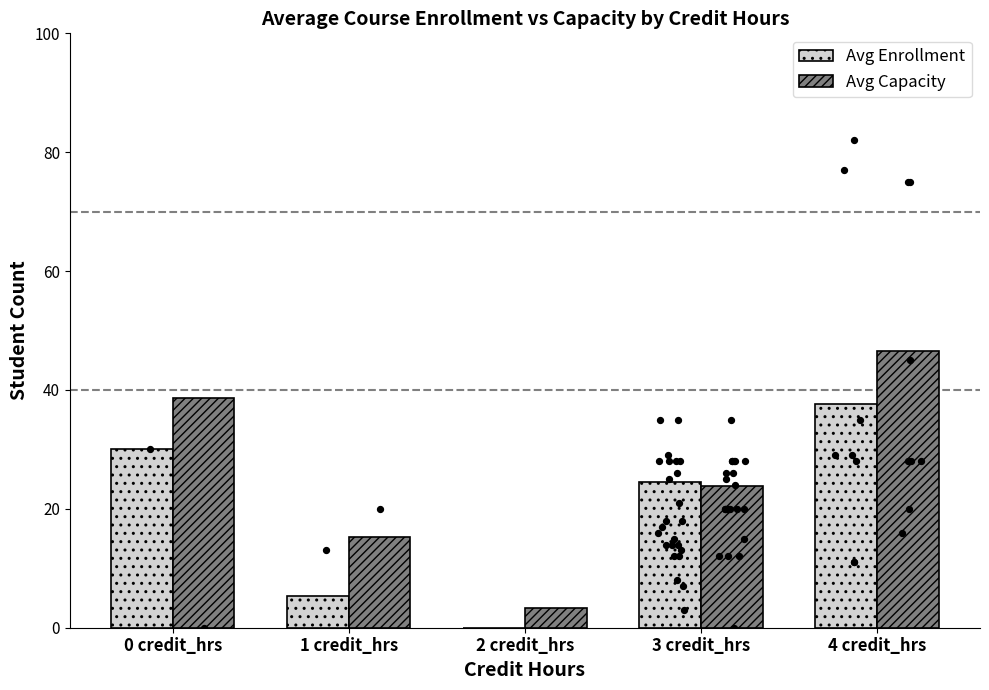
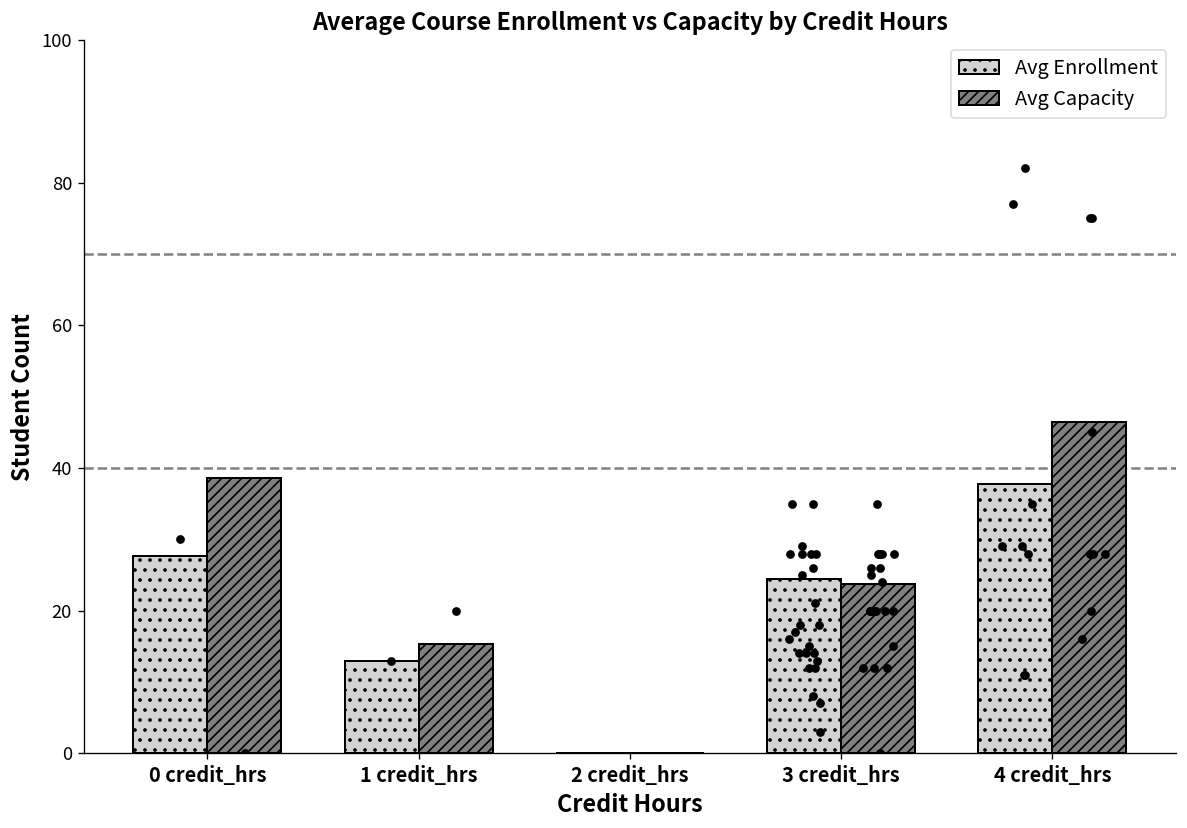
Avg Enrollment, 0 credit_hrs: 30 -> 28
Avg Enrollment, 1 credit_hrs: 5 -> 13
Avg Capacity, 2 credit_hrs: 3 -> 0
